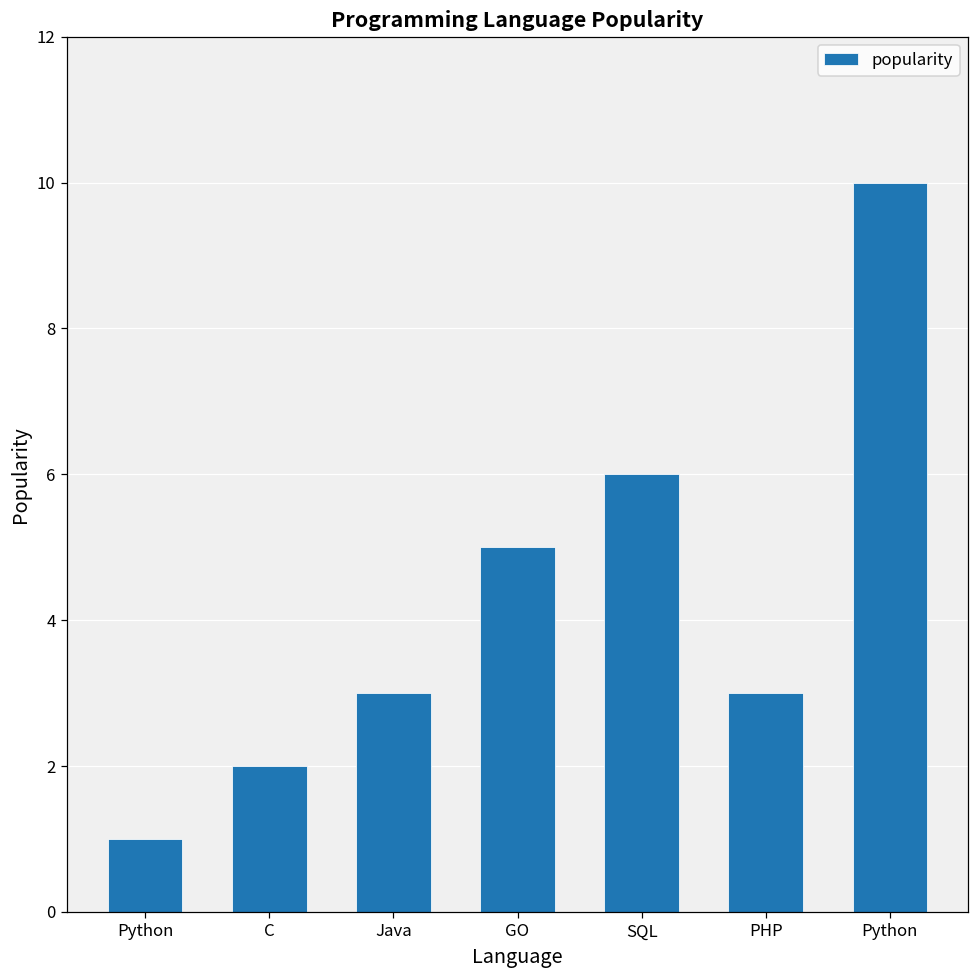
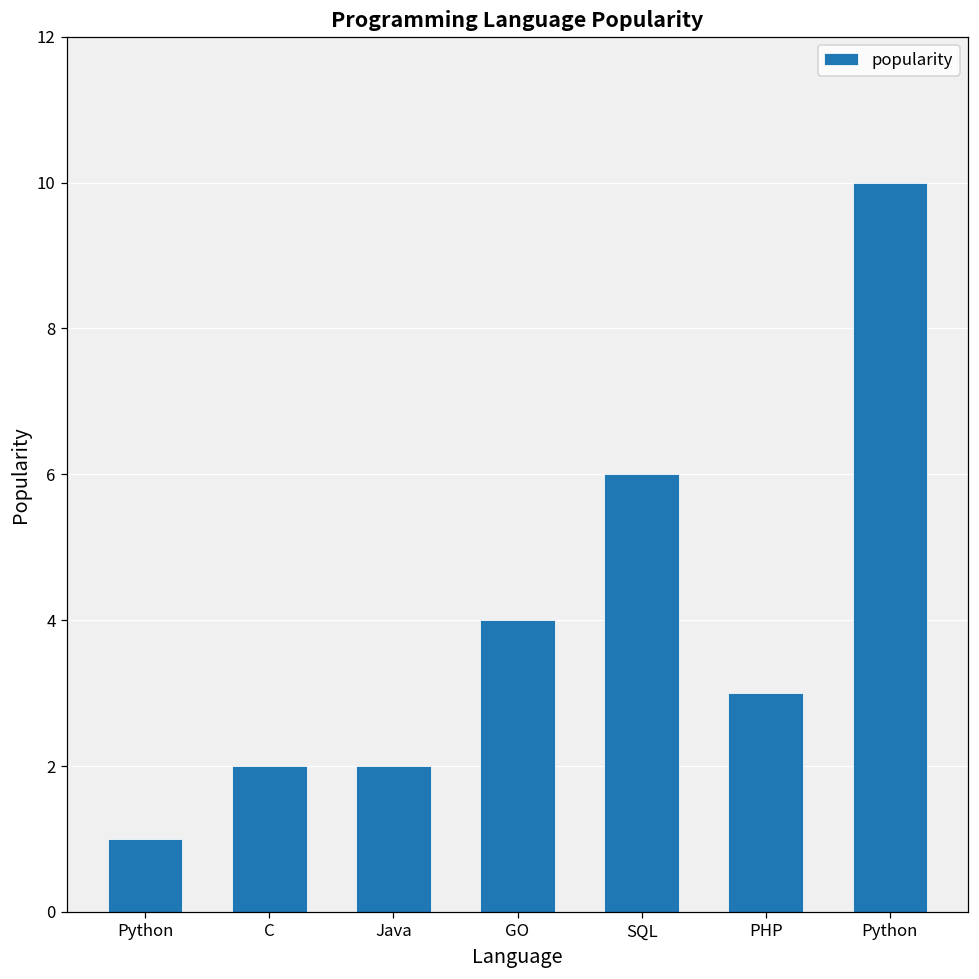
Java: 3 -> 2
GO: 5 -> 4
